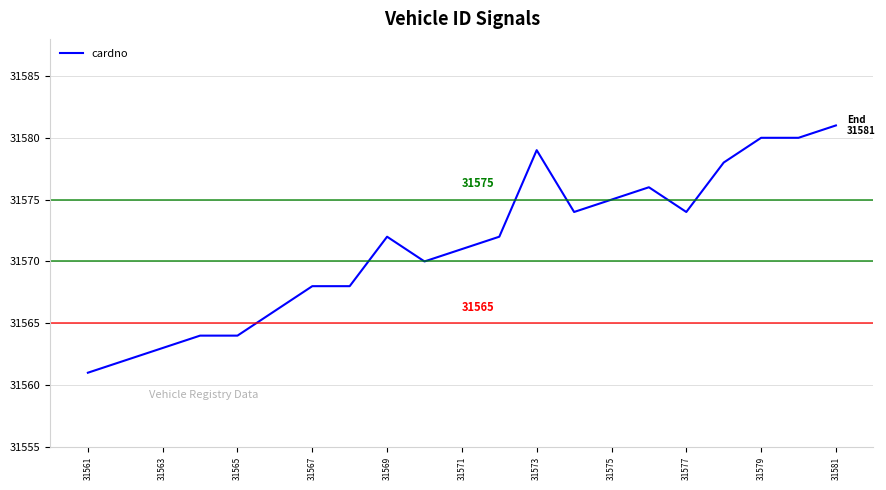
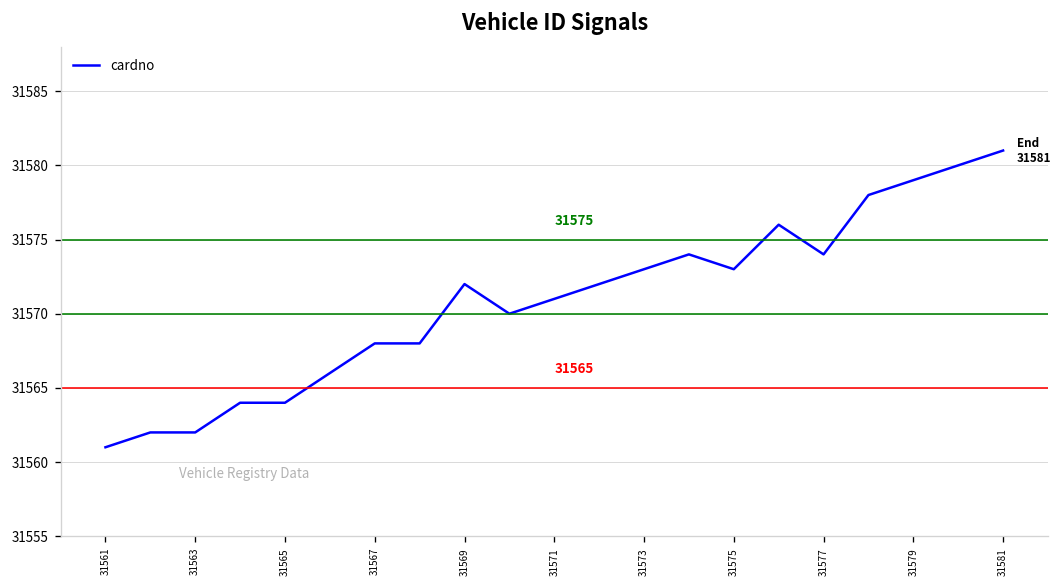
31563: 31563 -> 31562
31573: 31579 -> 31573
31575: 31575 -> 31573
31579: 31580 -> 31579
